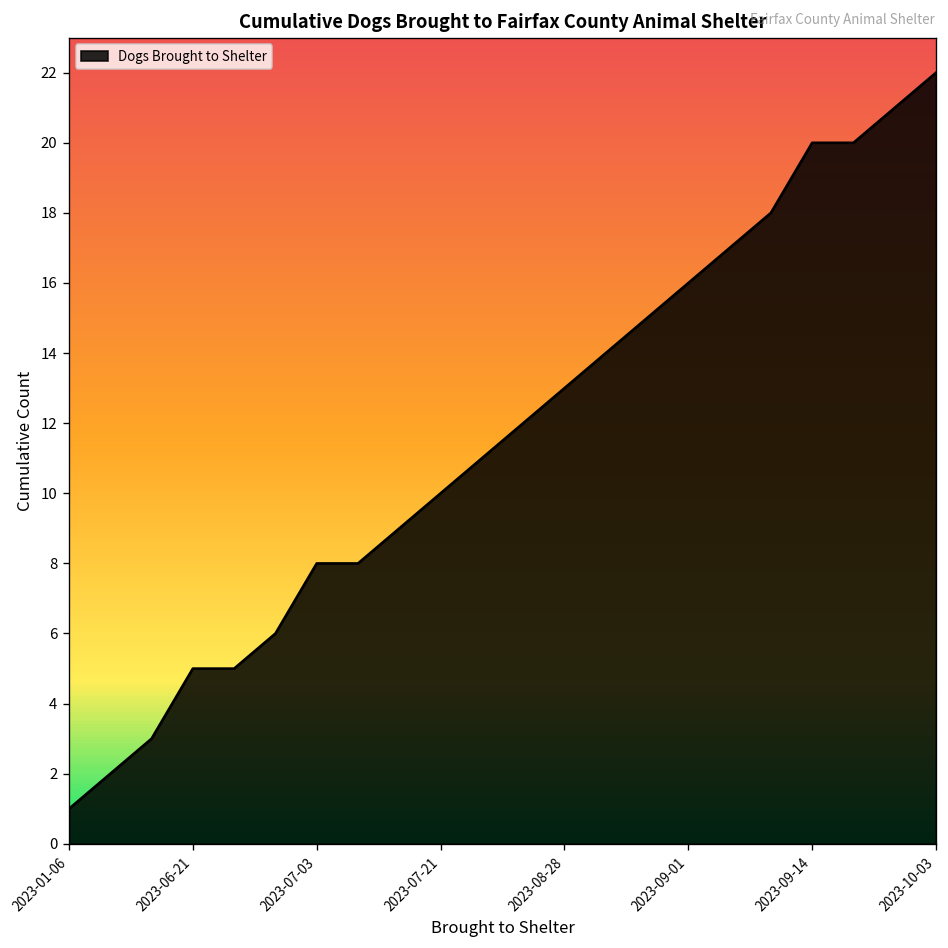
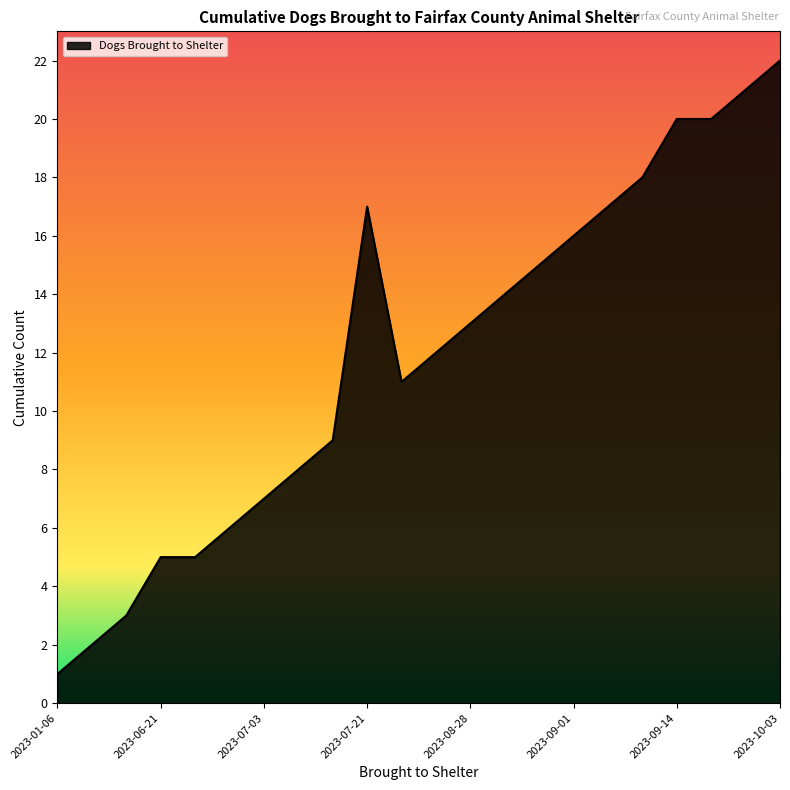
2023-07-03: 8 -> 7
2023-07-21: 10 -> 17
